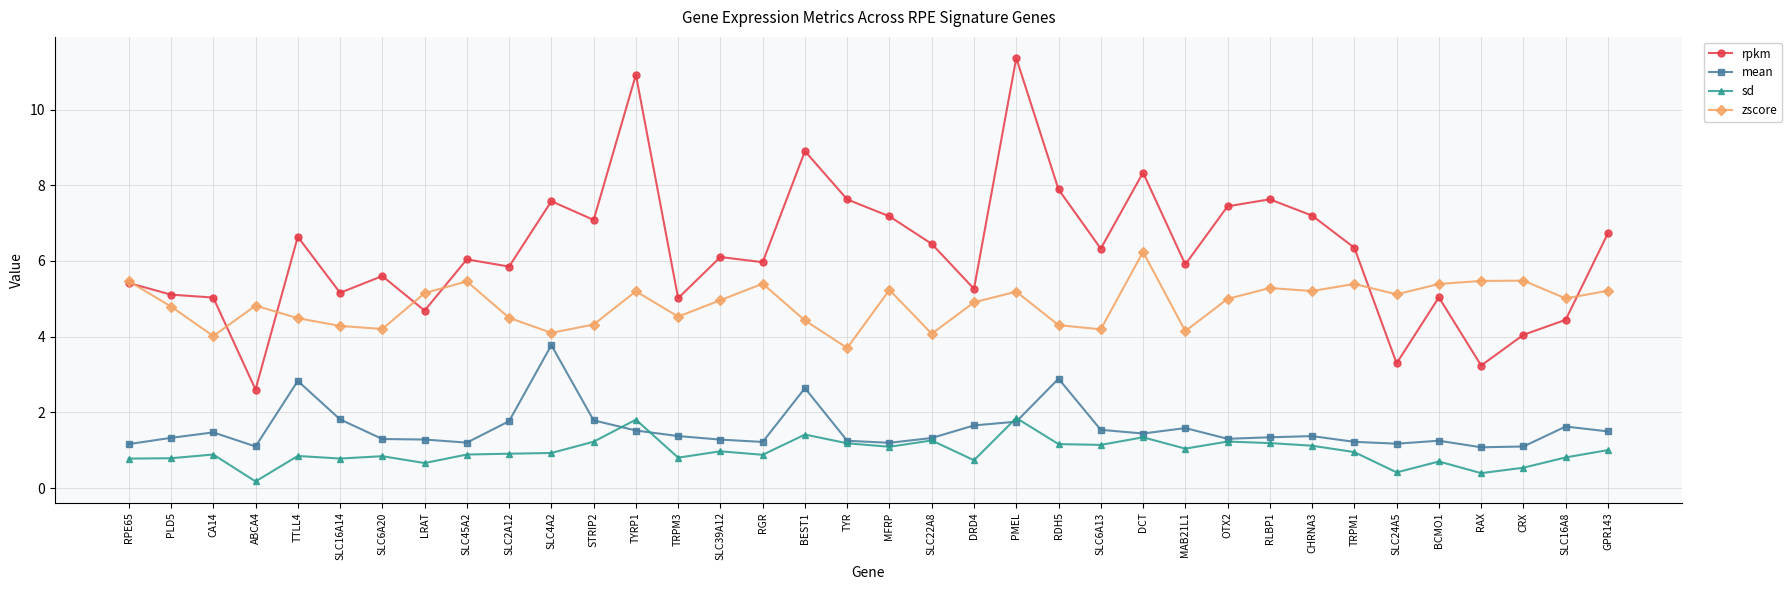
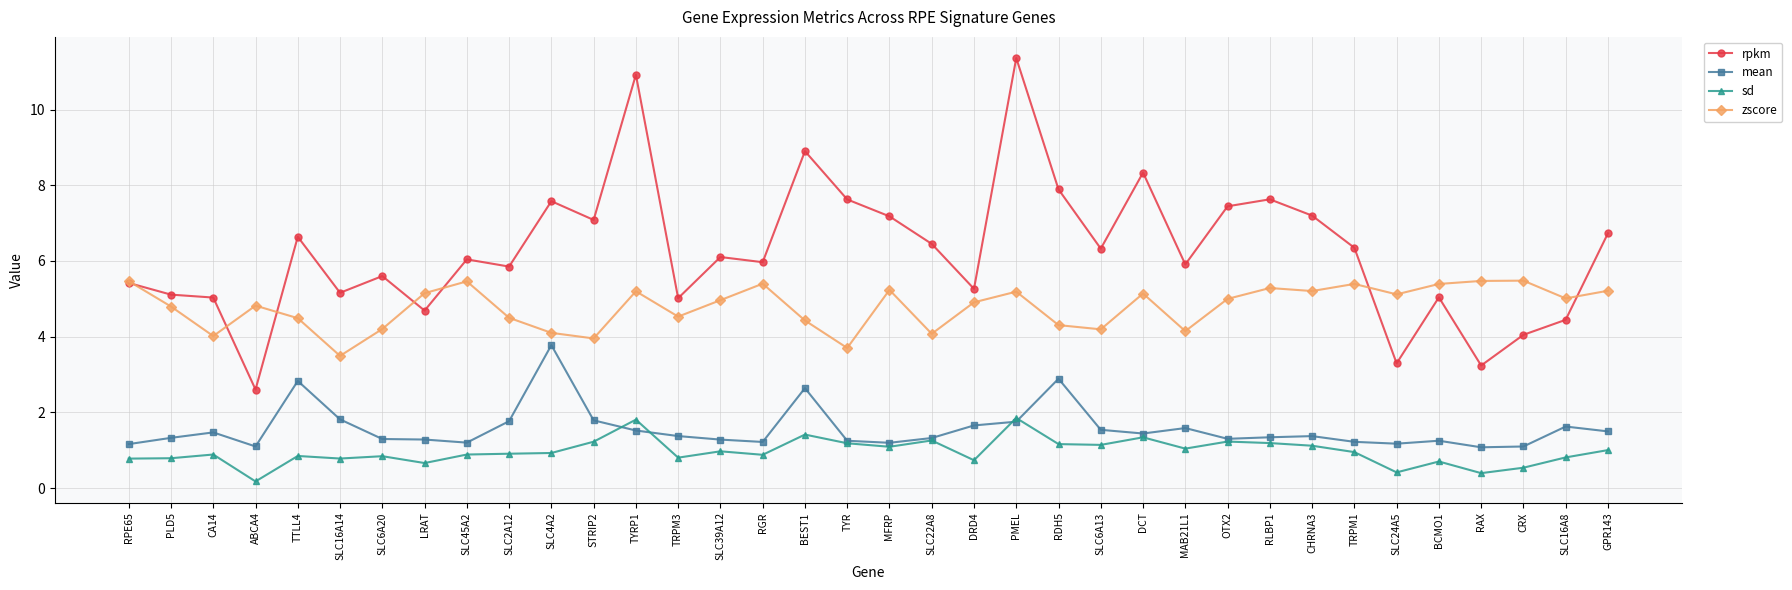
zscore, SLC16A14: 4.3 -> 3.5
zscore, STRIP2: 4.3 -> 4.0
zscore, DCT: 6.2 -> 5.1
